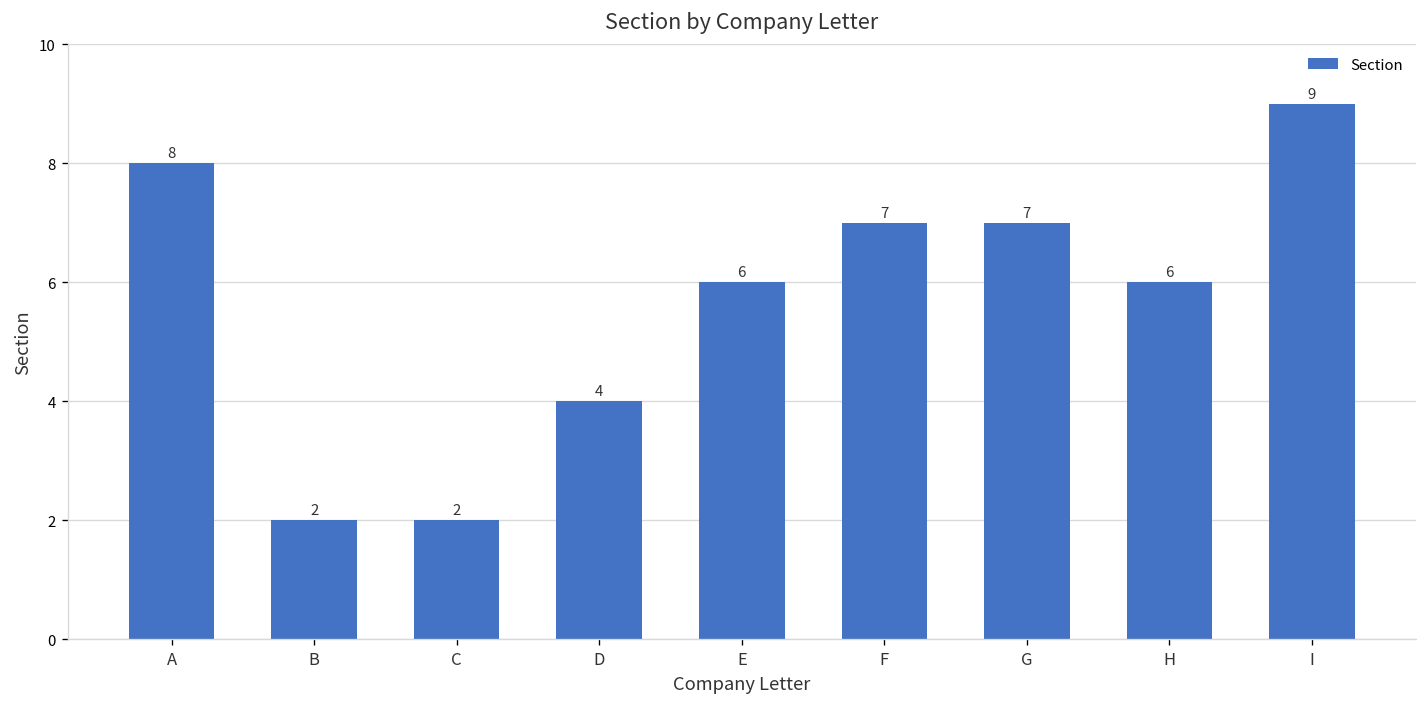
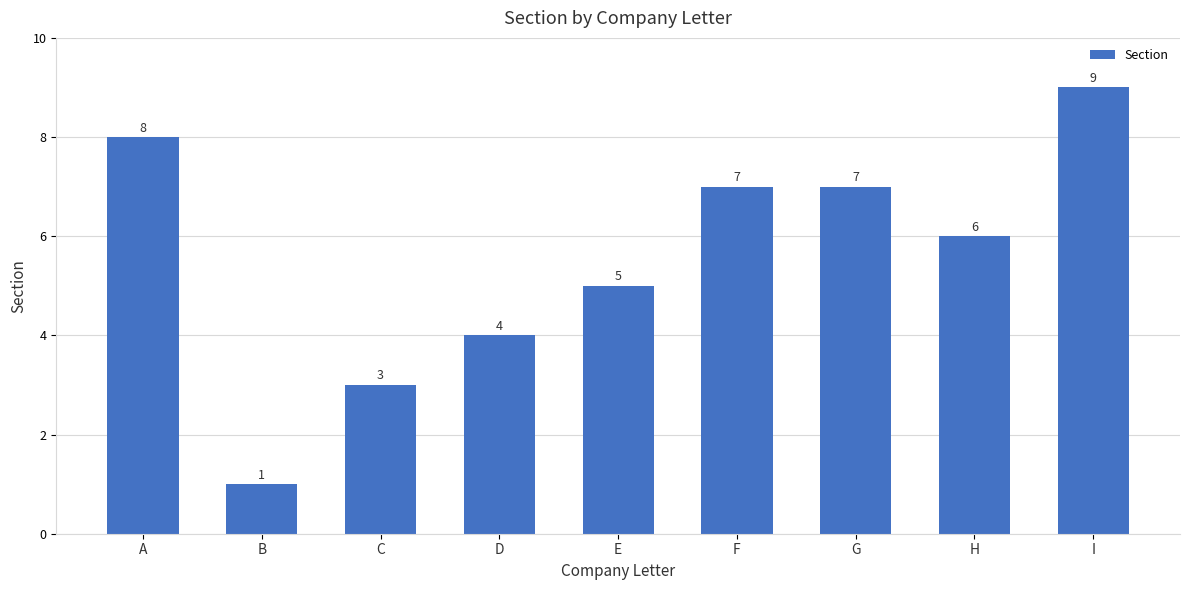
B: 2 -> 1
C: 2 -> 3
E: 6 -> 5
